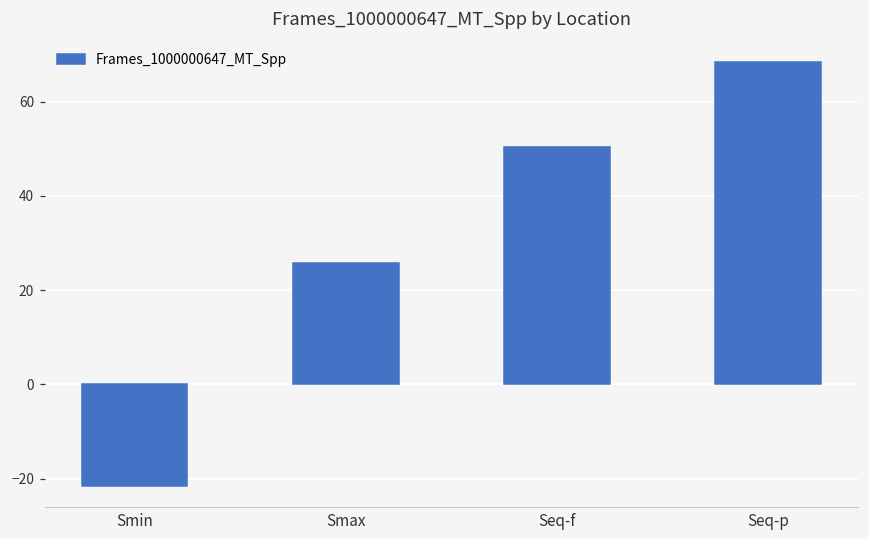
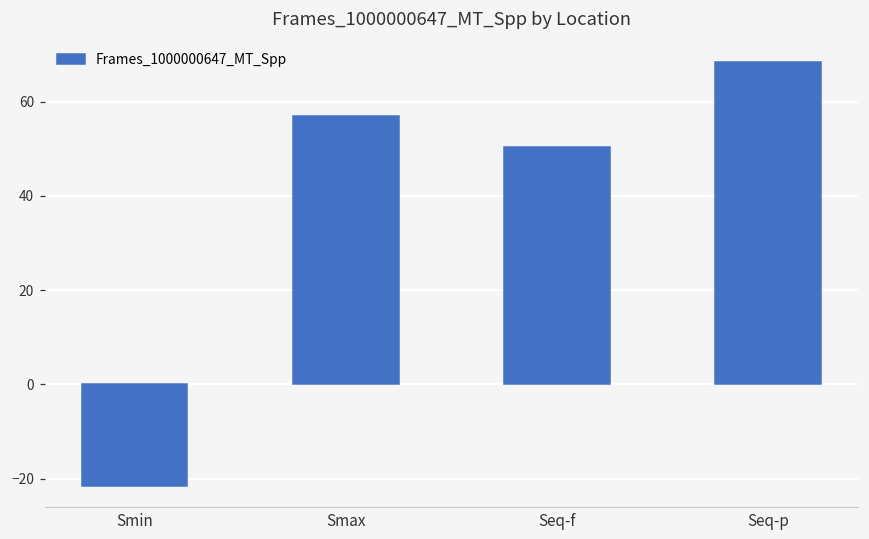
Smax: 26 -> 57
